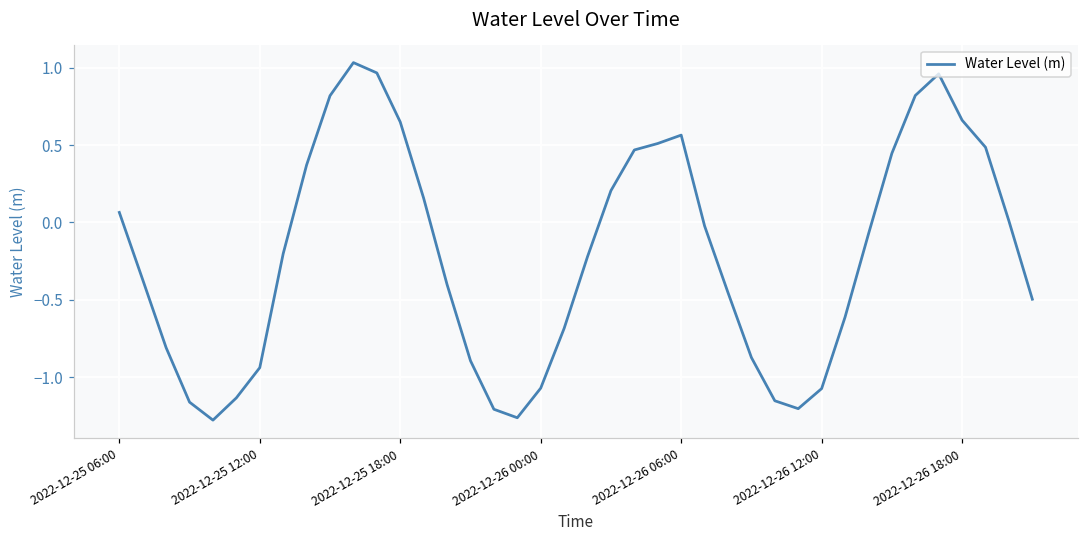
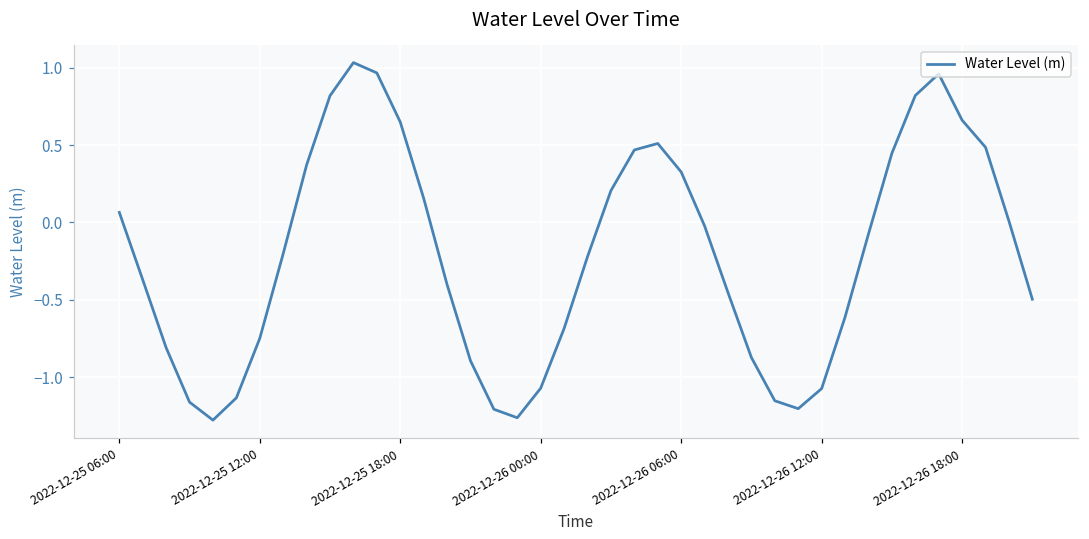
2022-12-25 12:00: -0.94 -> -0.75
2022-12-26 06:00: 0.56 -> 0.33
